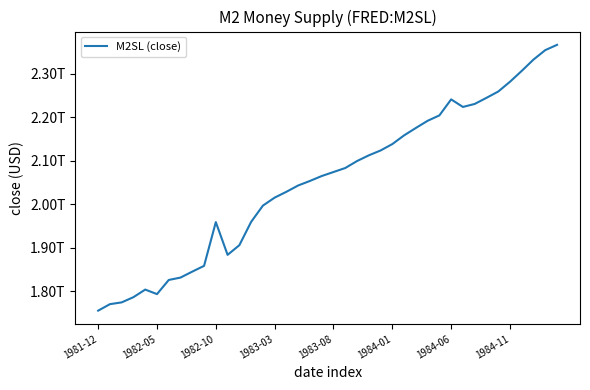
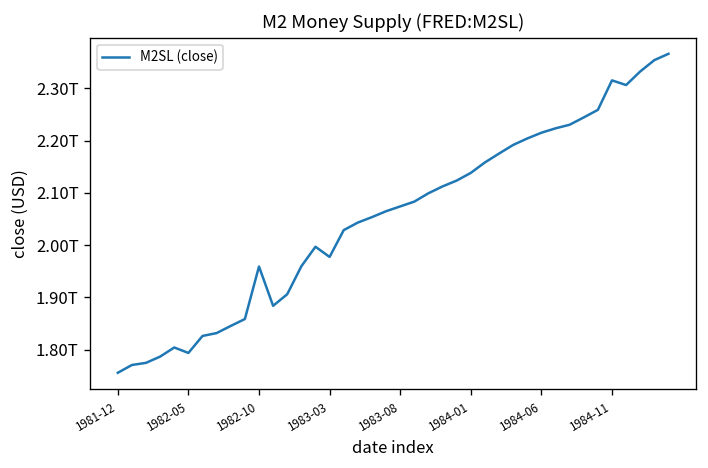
1983-03: 2.02T -> 1.98T
1984-06: 2.24T -> 2.22T
1984-11: 2.28T -> 2.32T
